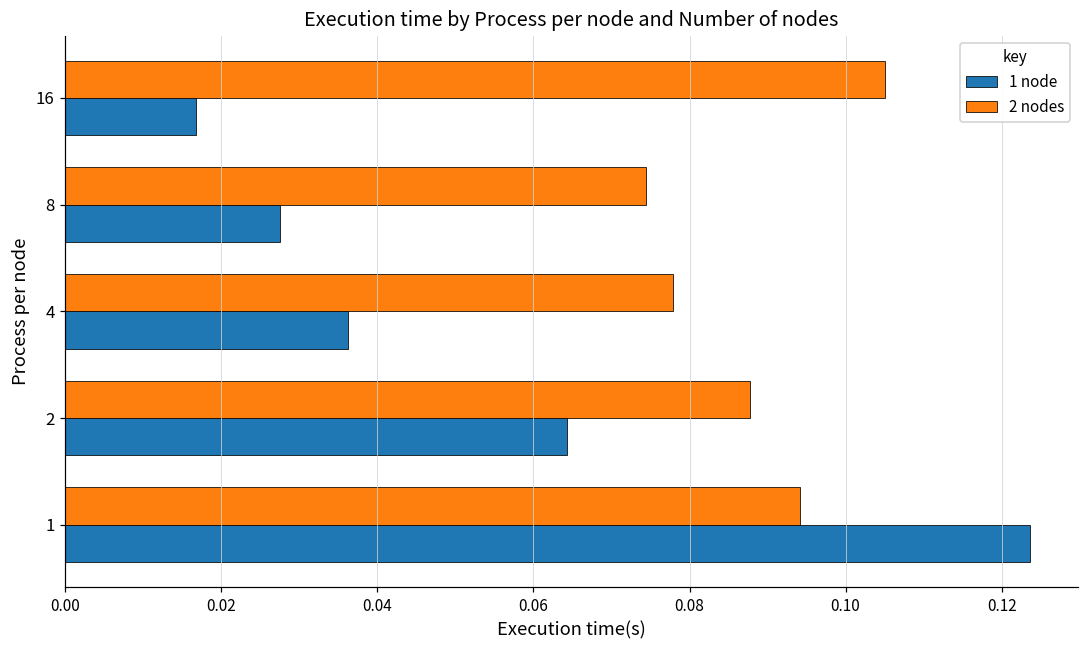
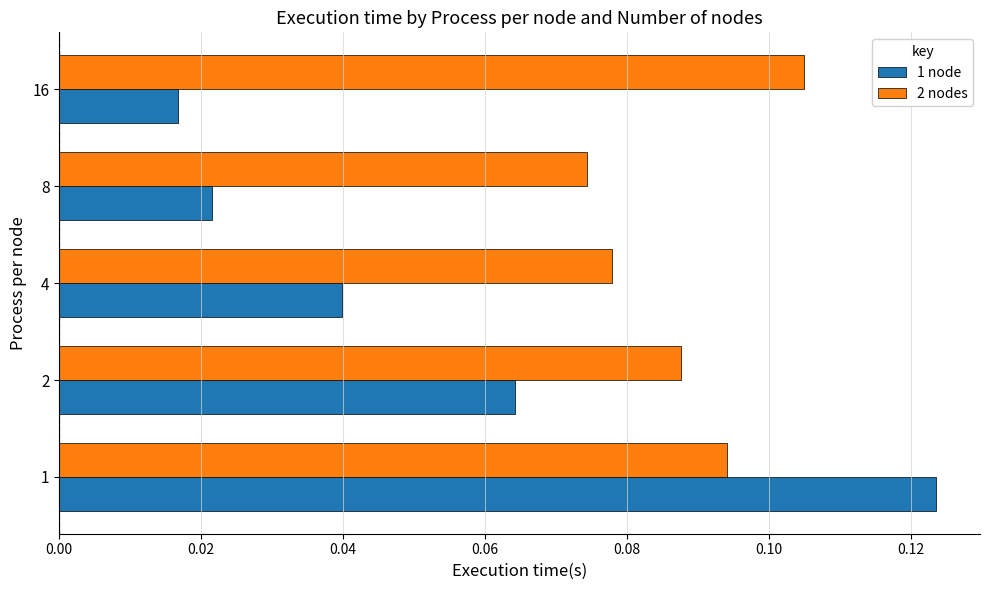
1 node, 8: 0.028 -> 0.022
1 node, 4: 0.036 -> 0.040
